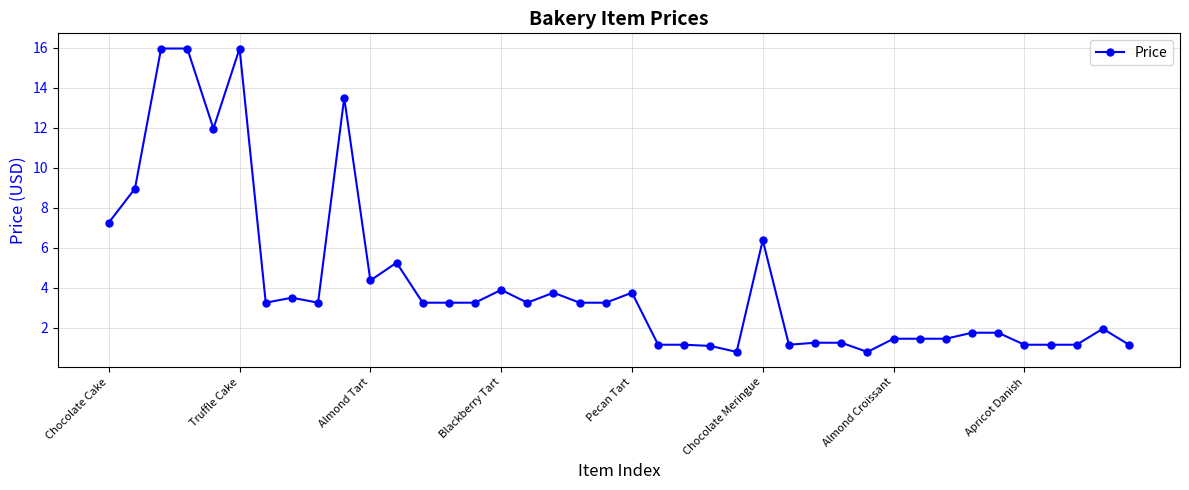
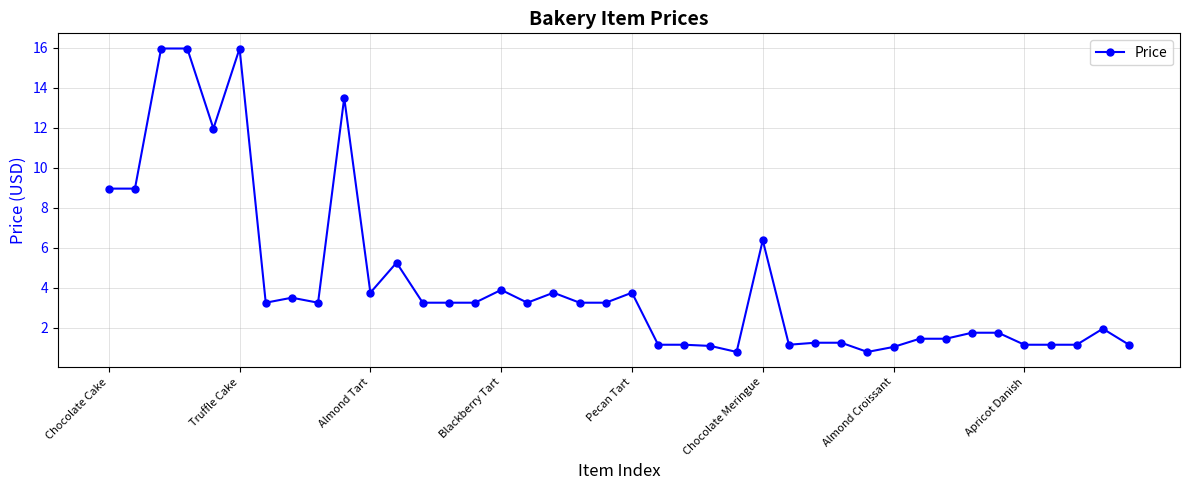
Chocolate Cake: 7.3 -> 9.0
Almond Tart: 4.4 -> 3.8
Almond Croissant: 1.5 -> 1.0
